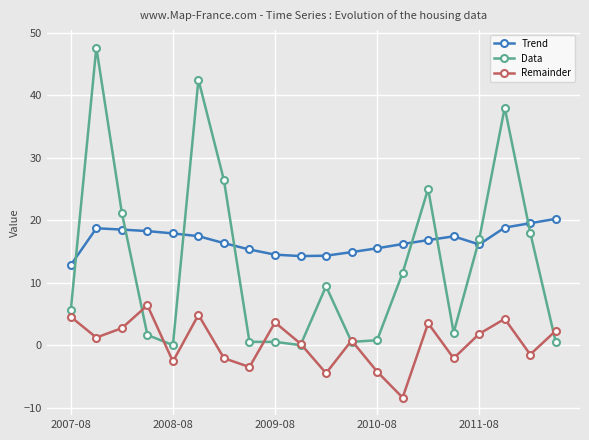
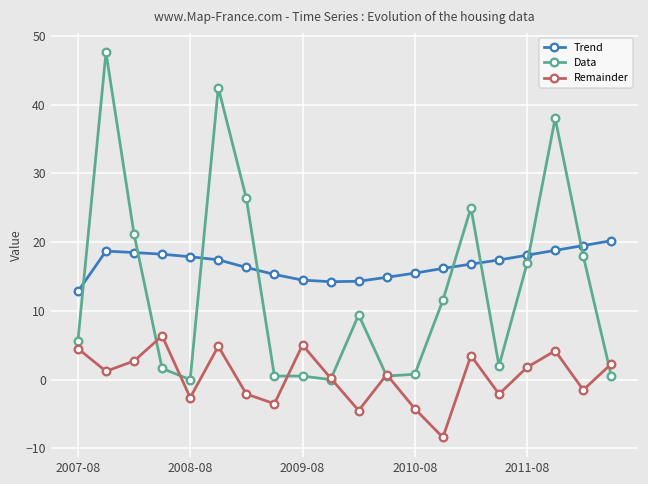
Remainder, 2009-08: 4 -> 5
Trend, 2011-08: 16 -> 18
